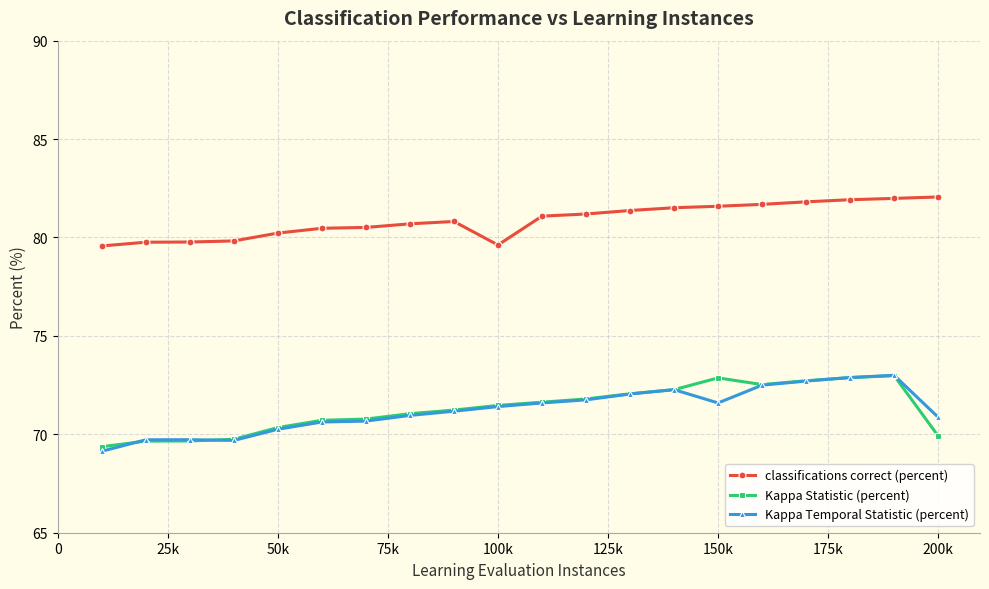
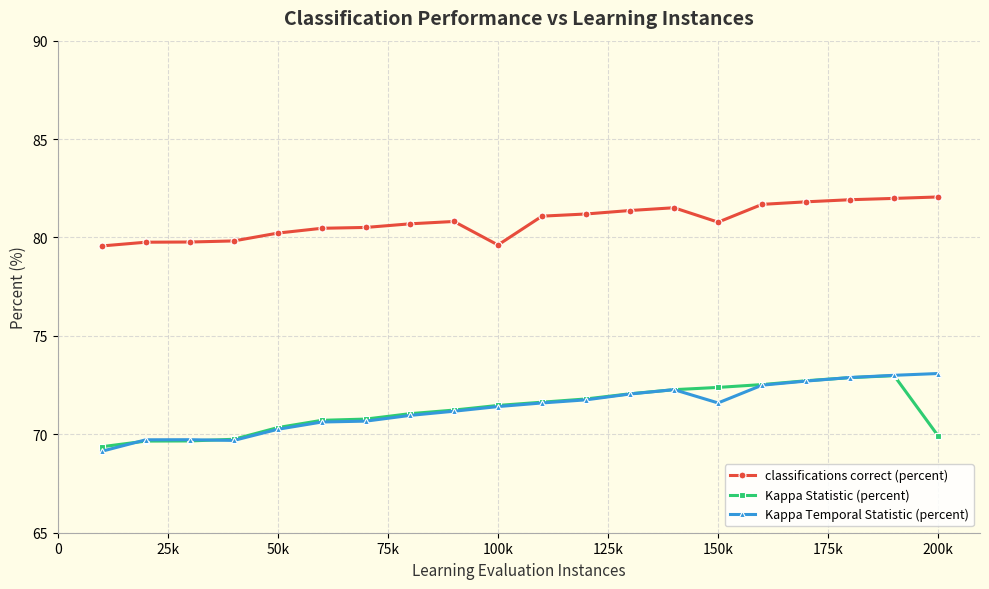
classifications correct (percent), 150k: 81.6 -> 80.8
Kappa Statistic (percent), 150k: 72.9 -> 72.4
Kappa Temporal Statistic (percent), 200k: 70.9 -> 73.1
